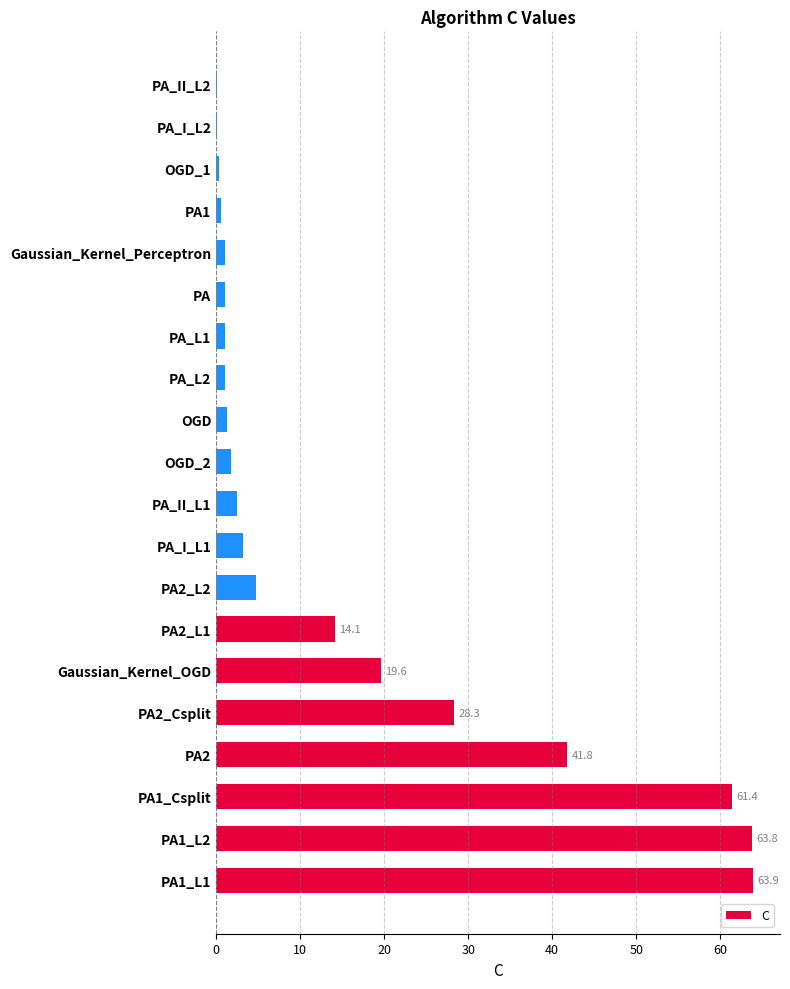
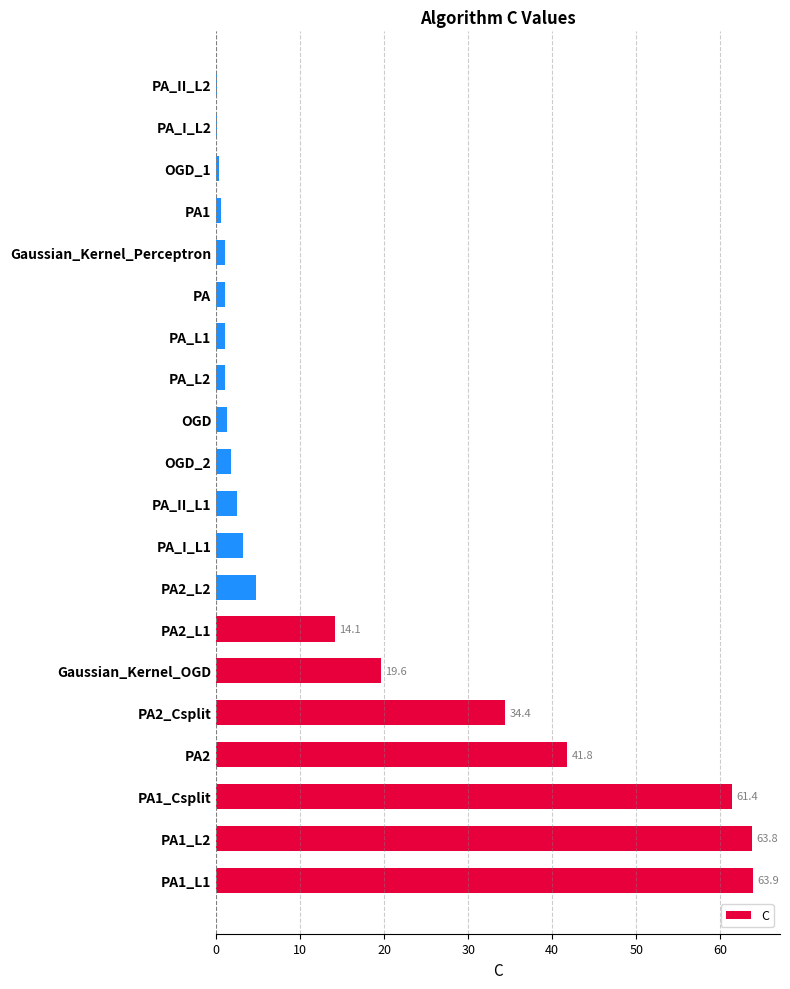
PA2_Csplit: 28.3 -> 34.4
